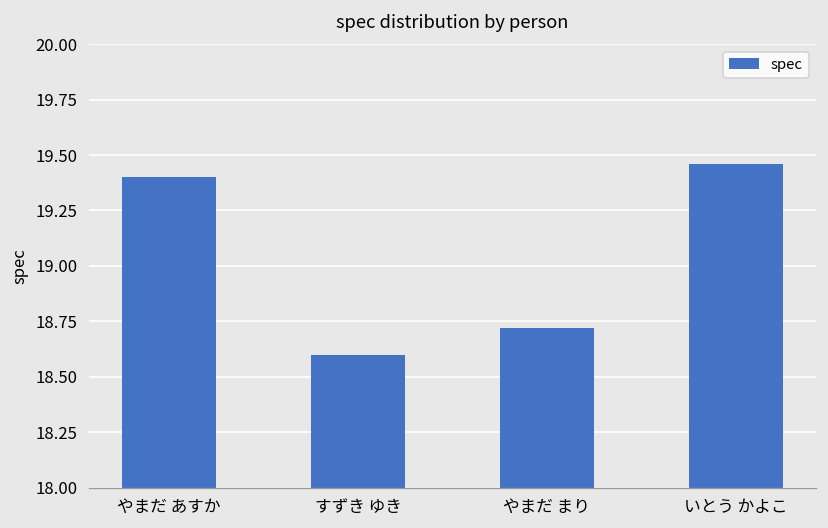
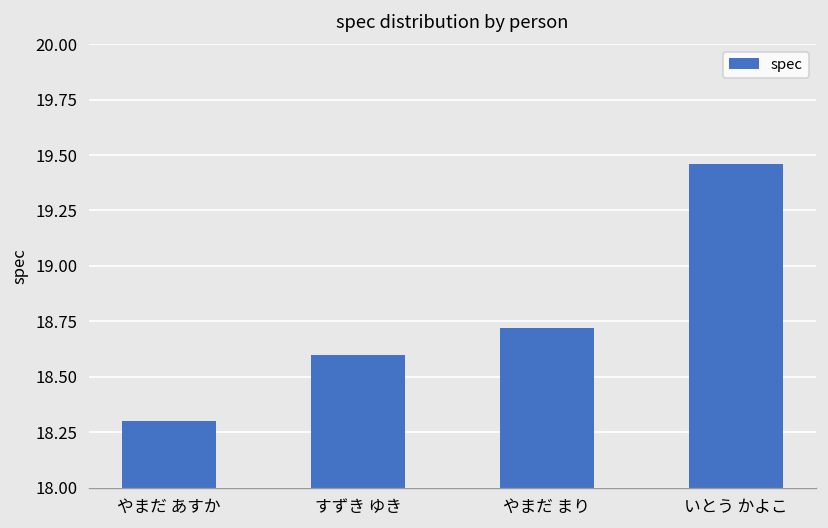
やまだ あすか: 19.4 -> 18.3
